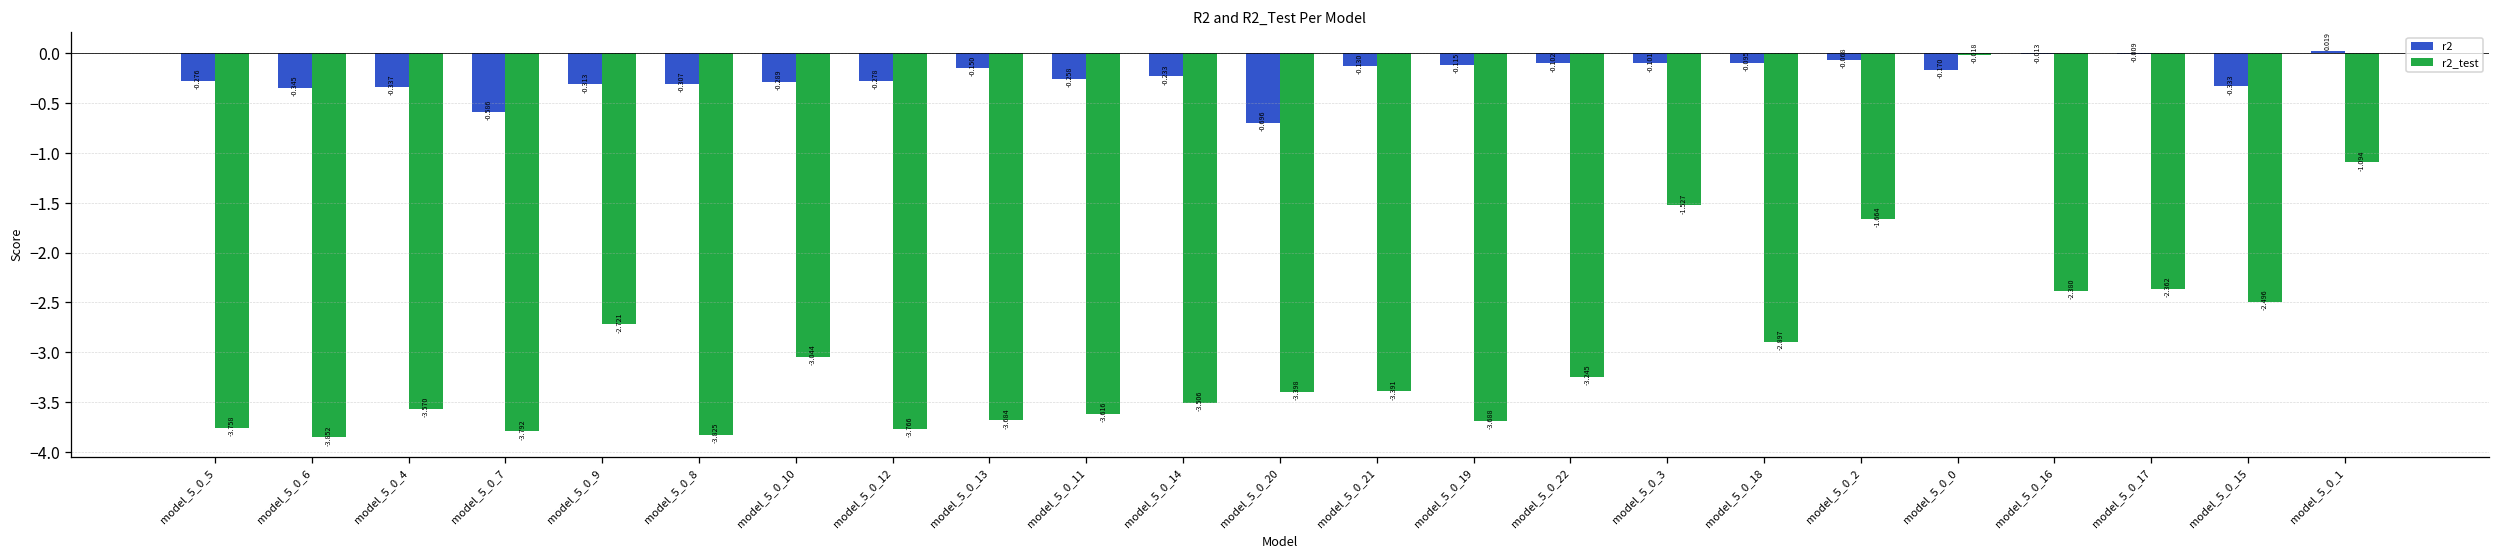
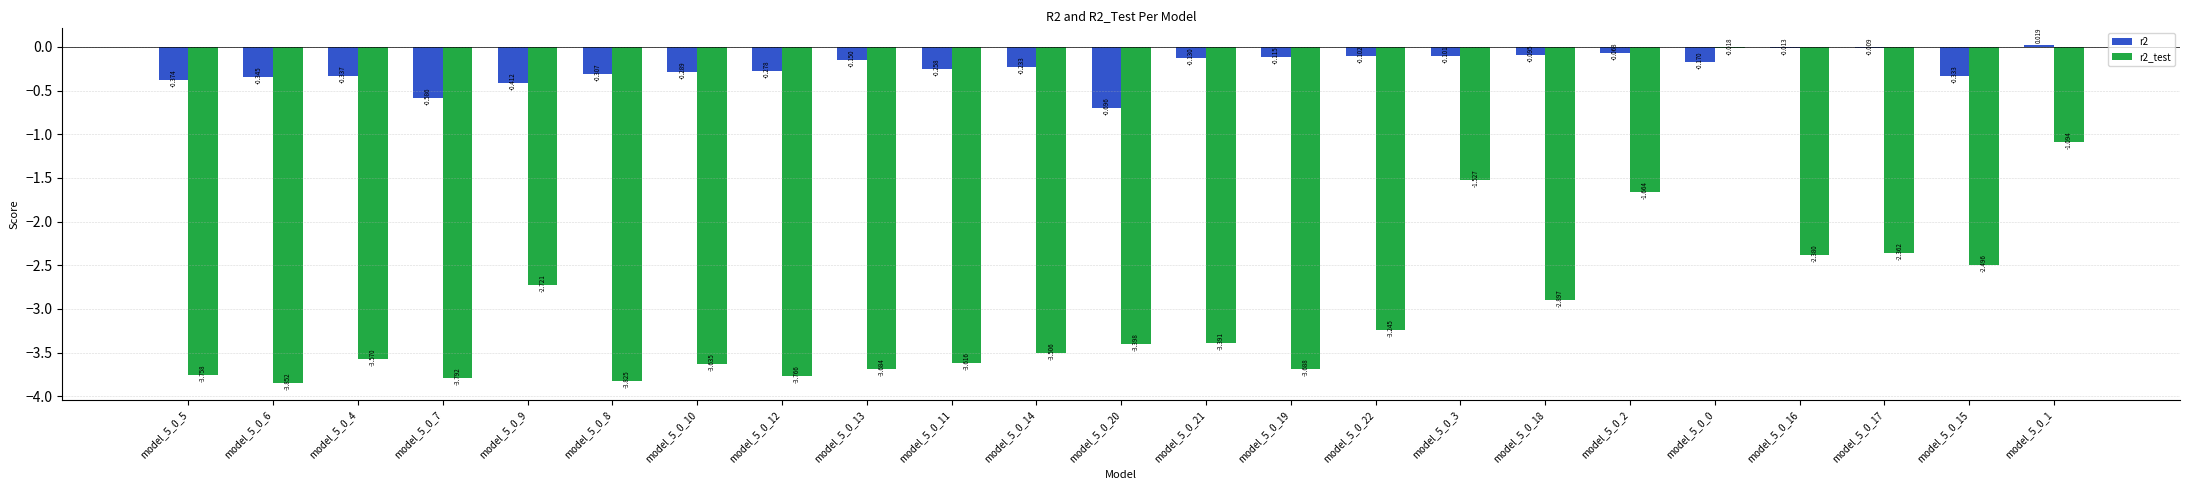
r2, model_5_0_5: -0.276 -> -0.374
r2, model_5_0_9: -0.313 -> -0.412
r2_test, model_5_0_10: -3.044 -> -3.635
